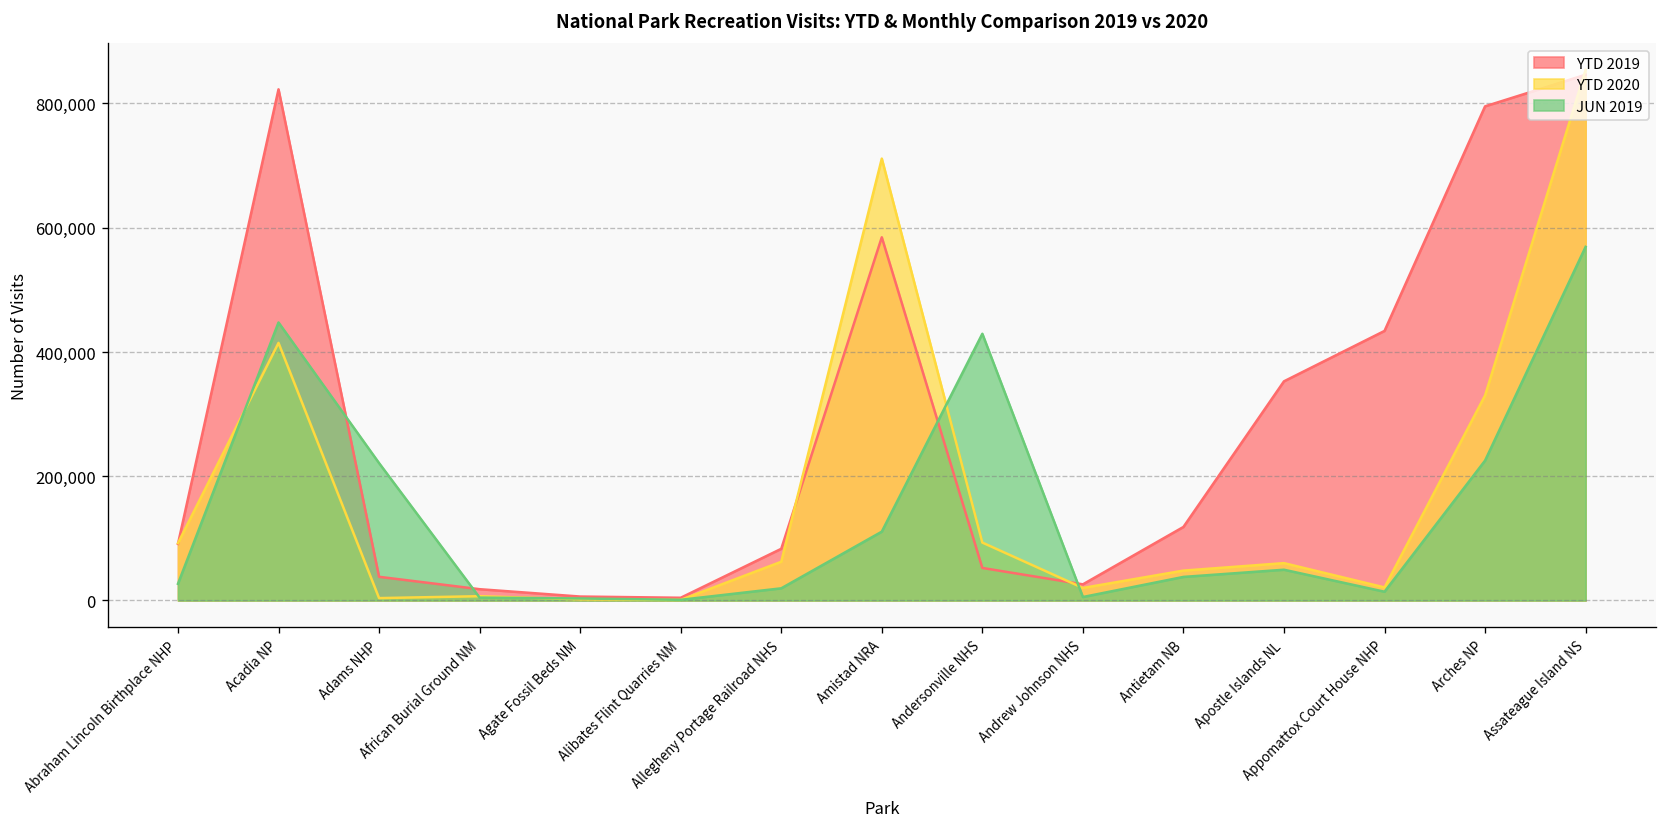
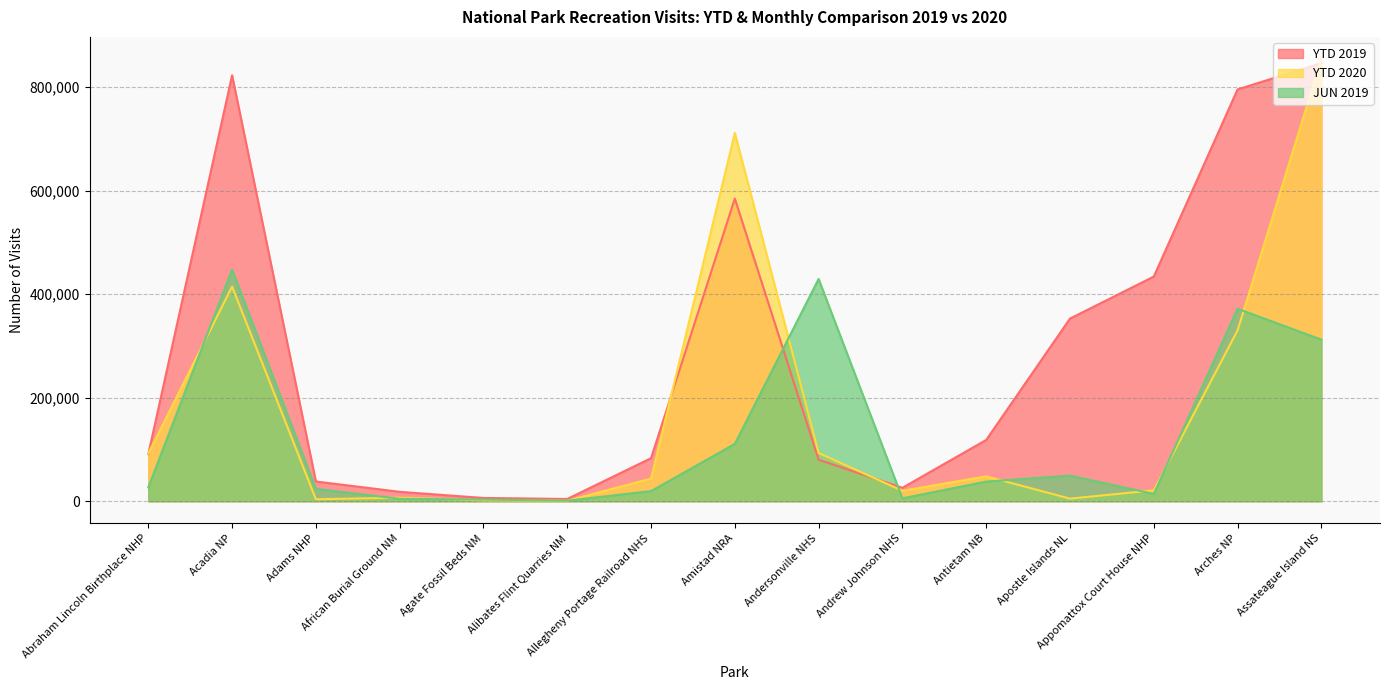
JUN 2019, Adams NHP: 220,000 -> 20,000
YTD 2020, Allegheny Portage Railroad NHS: 60,000 -> 40,000
YTD 2019, Andersonville NHS: 50,000 -> 80,000
YTD 2020, Apostle Islands NL: 60,000 -> 10,000
JUN 2019, Arches NP: 230,000 -> 370,000
JUN 2019, Assateague Island NS: 570,000 -> 310,000
